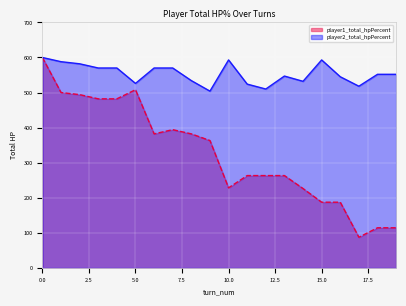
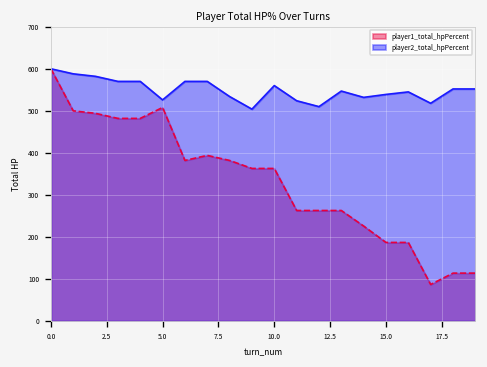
player1_total_hpPercent, 10.0: 230 -> 360
player2_total_hpPercent, 10.0: 590 -> 560
player2_total_hpPercent, 15.0: 590 -> 540
